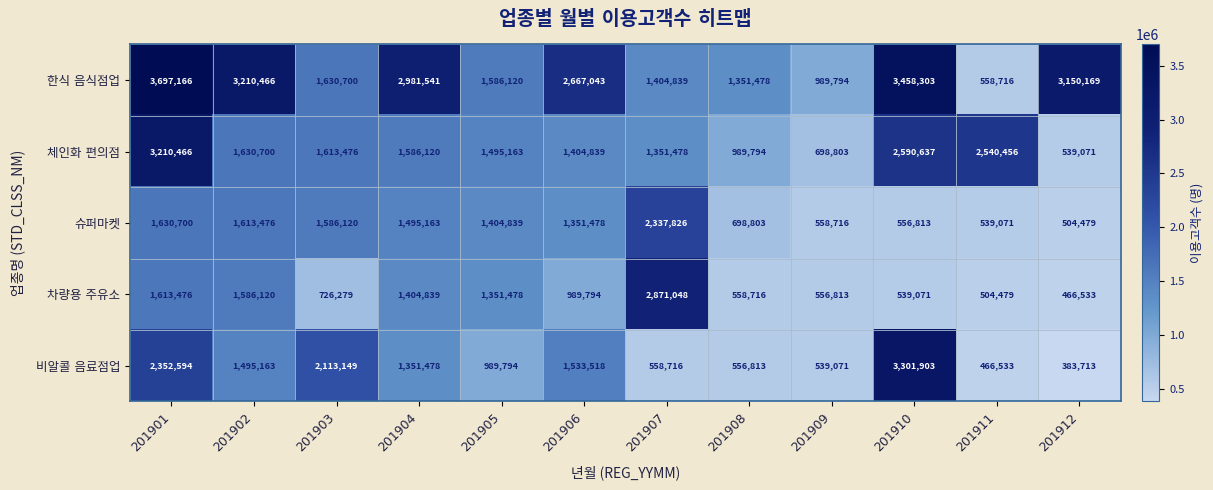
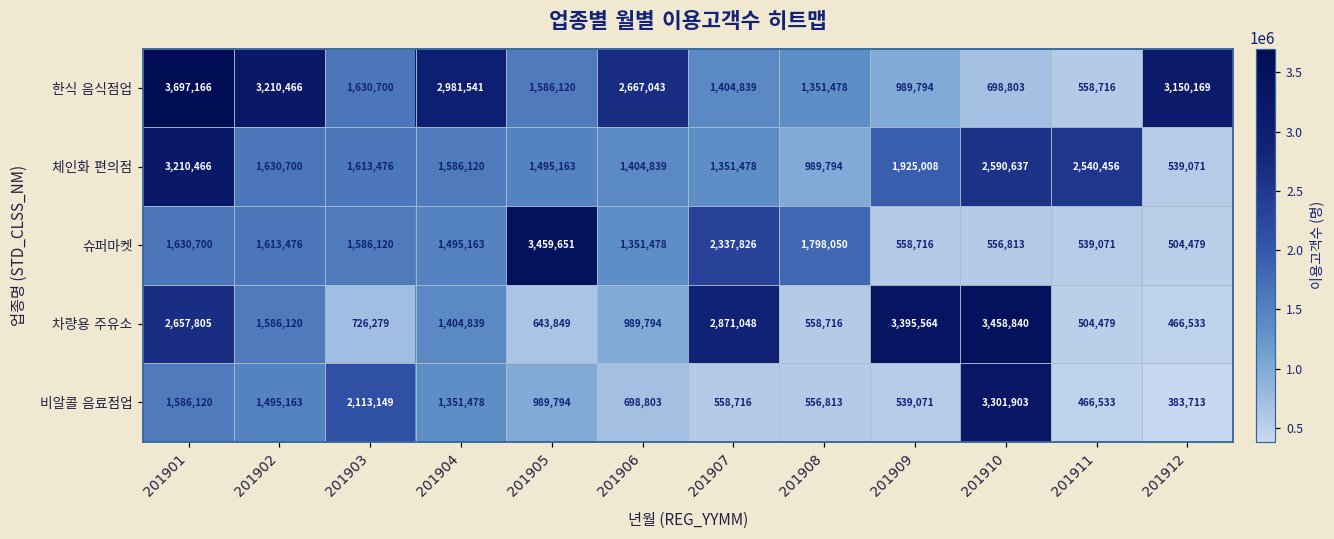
한식 음식점업, 201910: 3,458,303 -> 698,803
체인화 편의점, 201909: 698,803 -> 1,925,008
슈퍼마켓, 201905: 1,404,839 -> 3,459,651
슈퍼마켓, 201908: 698,803 -> 1,798,050
차량용 주유소, 201901: 1,613,476 -> 2,657,805
차량용 주유소, 201905: 1,351,478 -> 643,849
차량용 주유소, 201909: 556,813 -> 3,395,564
차량용 주유소, 201910: 539,071 -> 3,458,840
비알콜 음료점업, 201901: 2,352,594 -> 1,586,120
비알콜 음료점업, 201906: 1,533,518 -> 698,803
